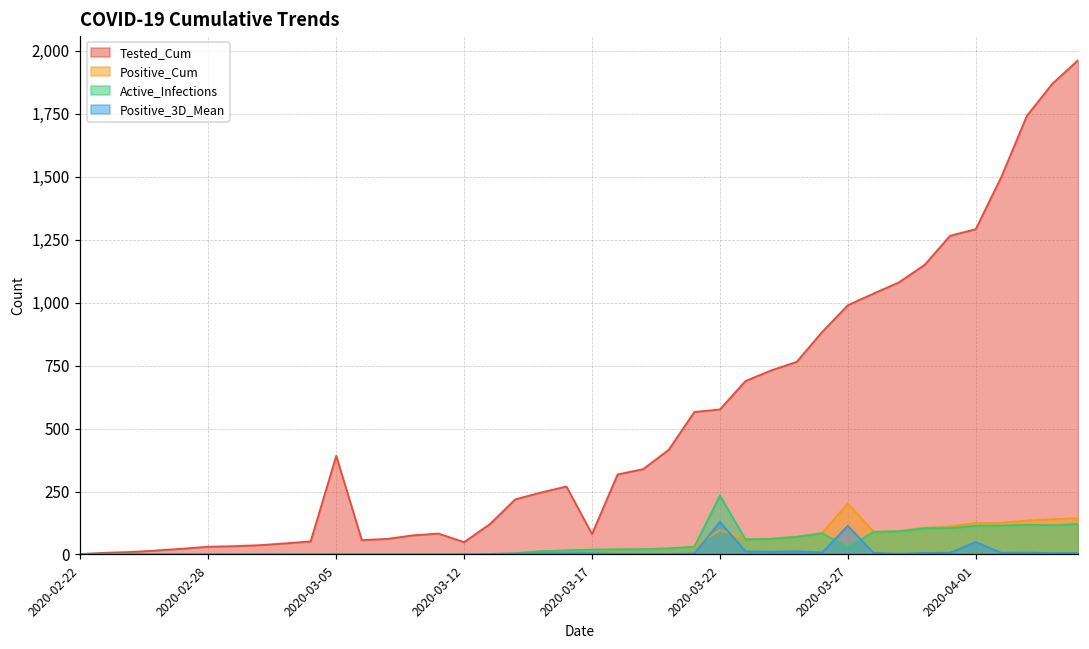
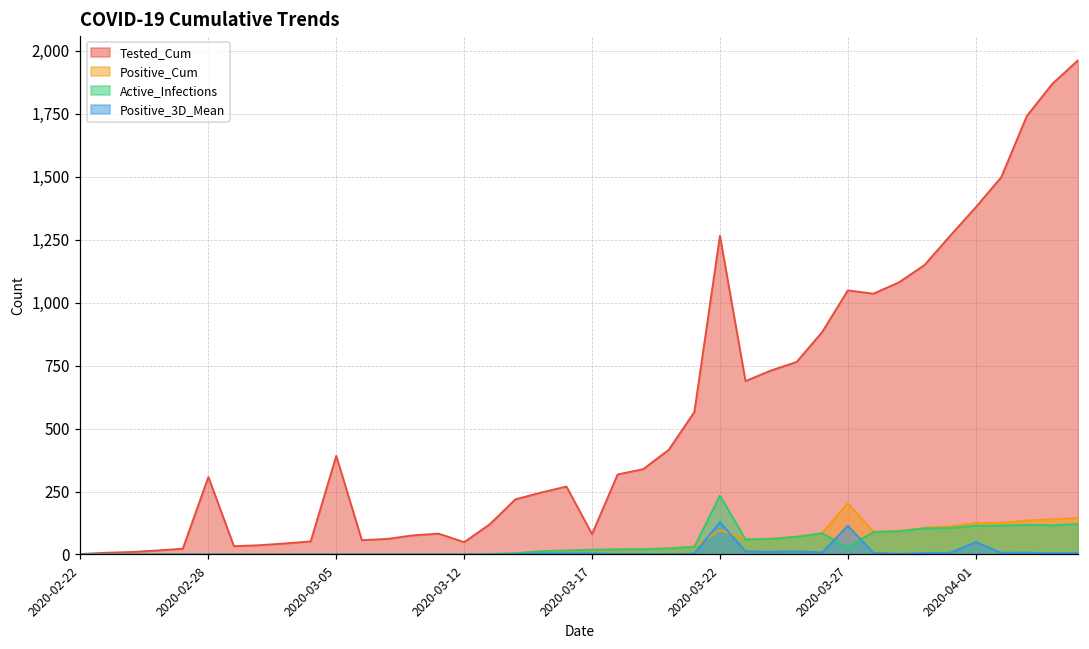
Tested_Cum, 2020-02-28: 30 -> 310
Tested_Cum, 2020-03-22: 580 -> 1,270
Tested_Cum, 2020-03-27: 990 -> 1,050
Tested_Cum, 2020-04-01: 1,290 -> 1,380
